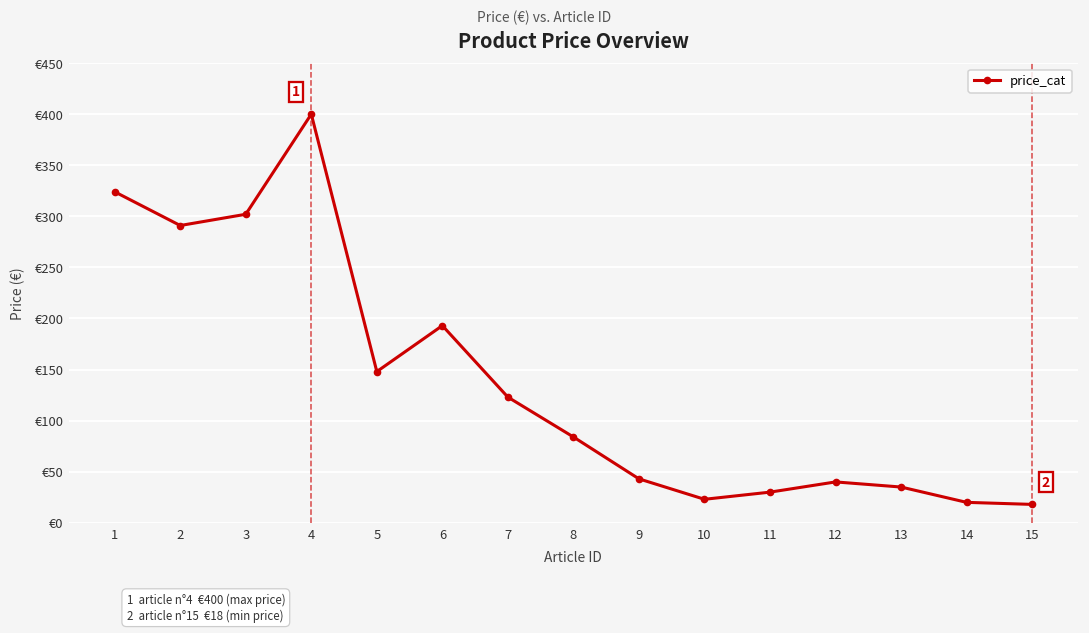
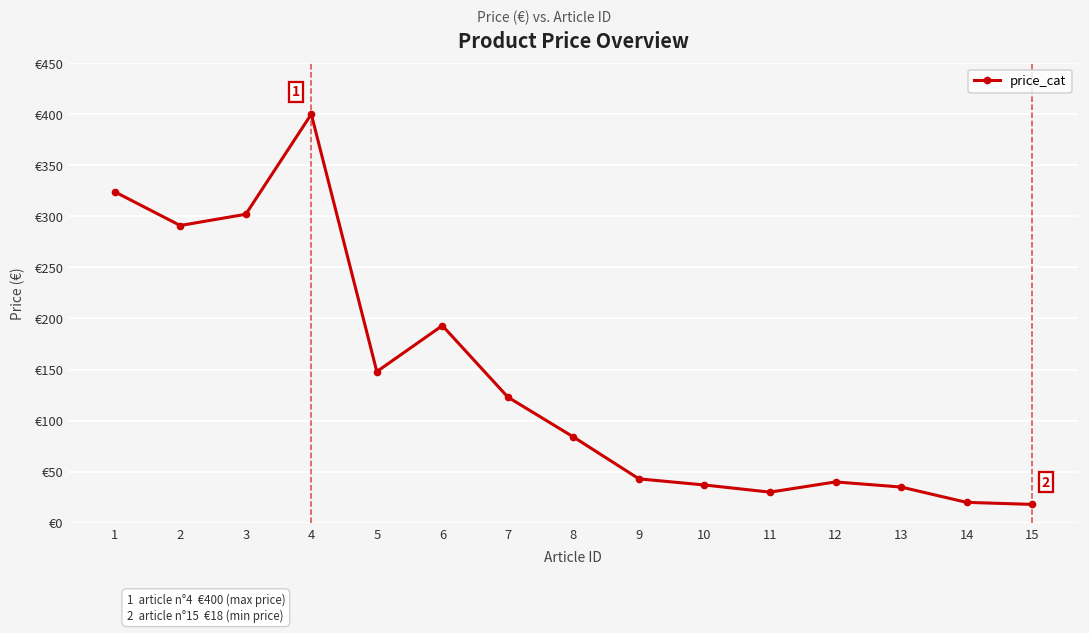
10: €20 -> €40
